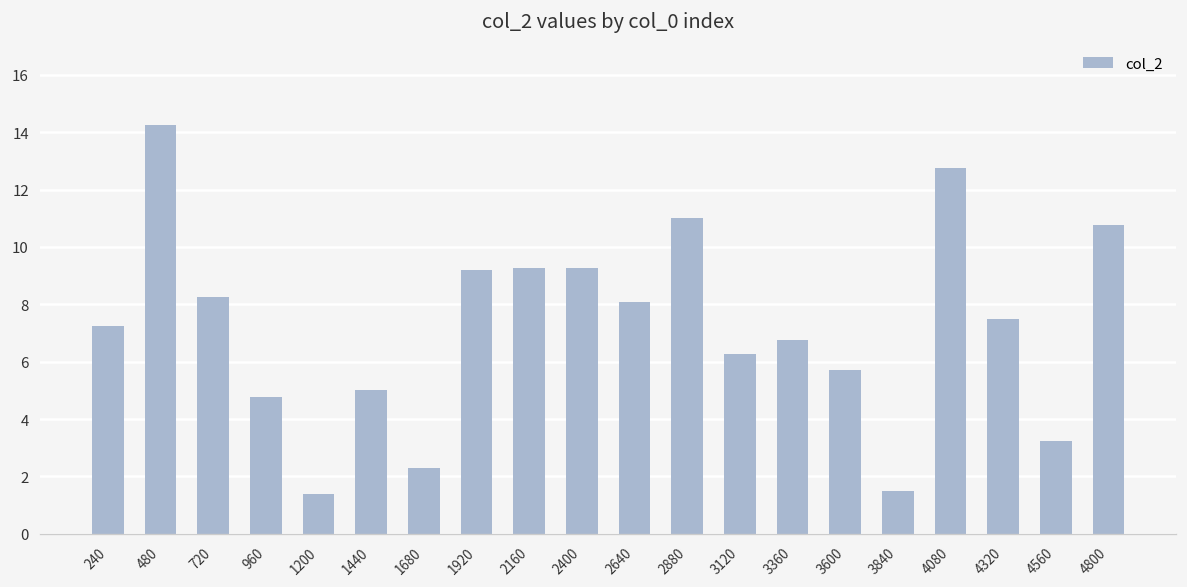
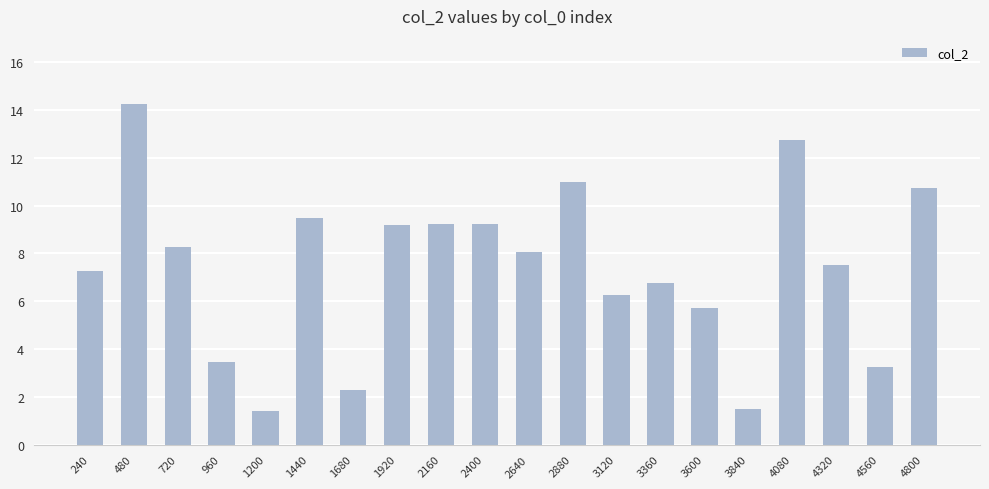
960: 4.8 -> 3.5
1440: 5.0 -> 9.5
